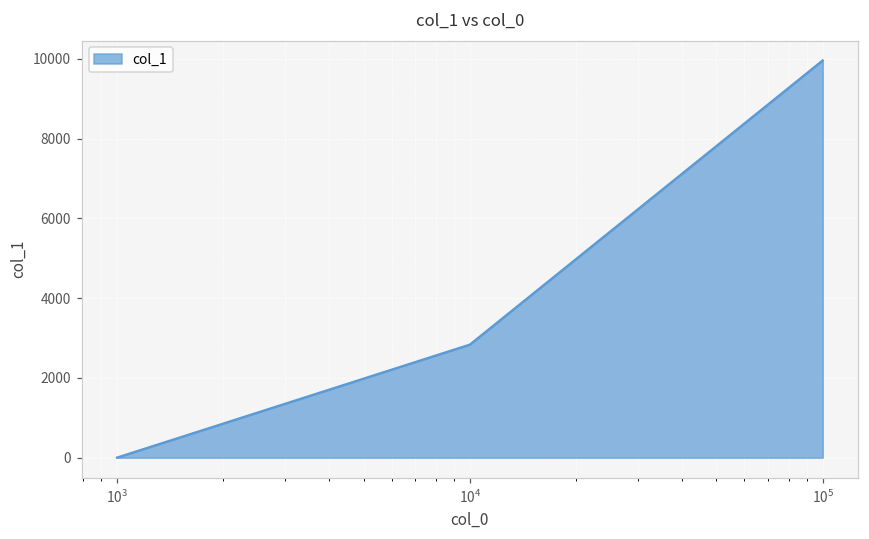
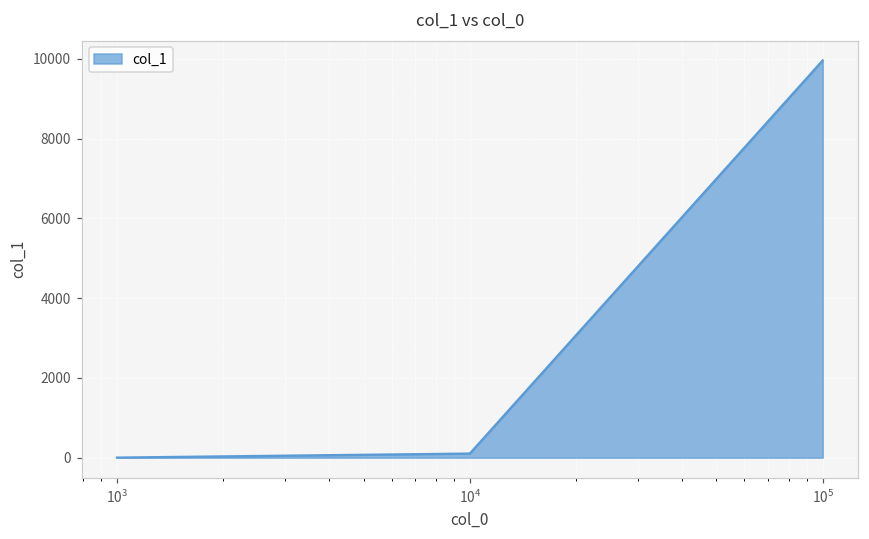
10^4: 2800 -> 100
